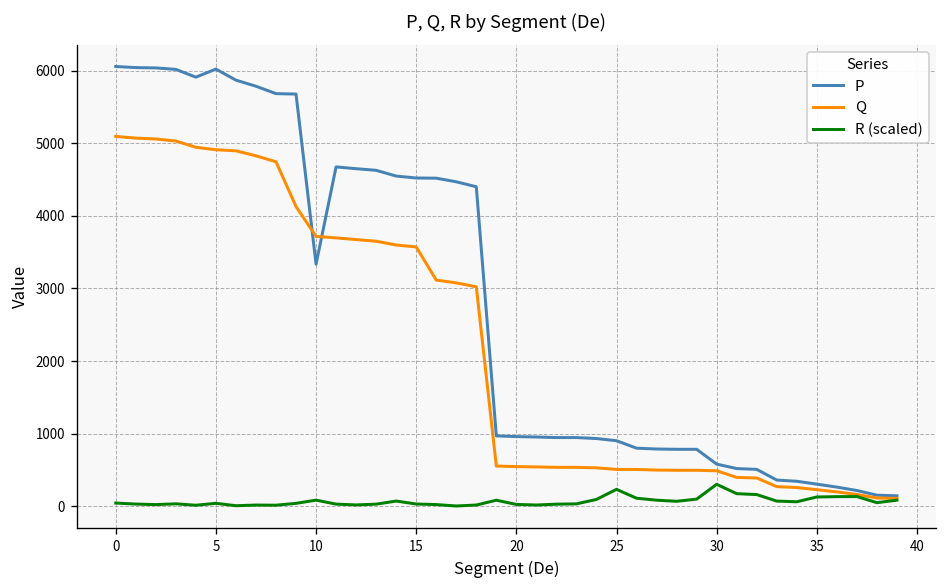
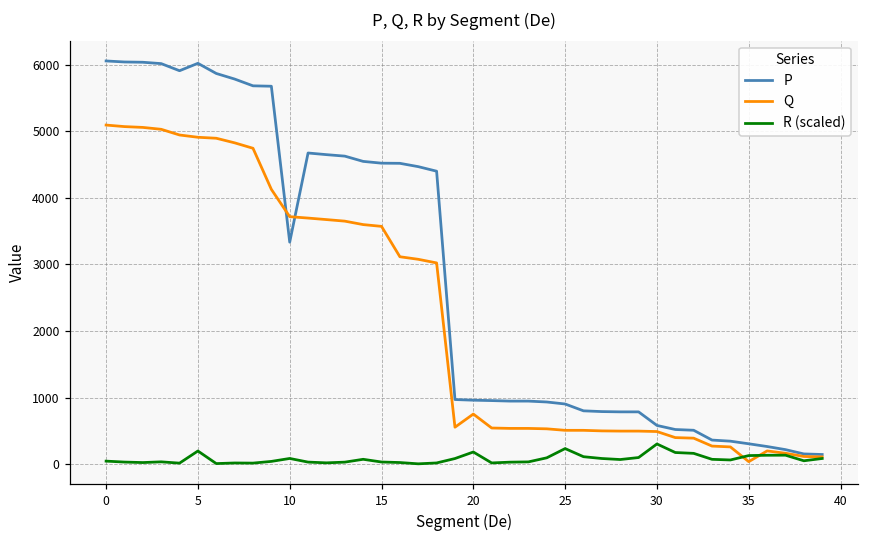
R (scaled), 5: 0 -> 200
Q, 20: 500 -> 800
R (scaled), 20: 0 -> 200
Q, 35: 200 -> 0
